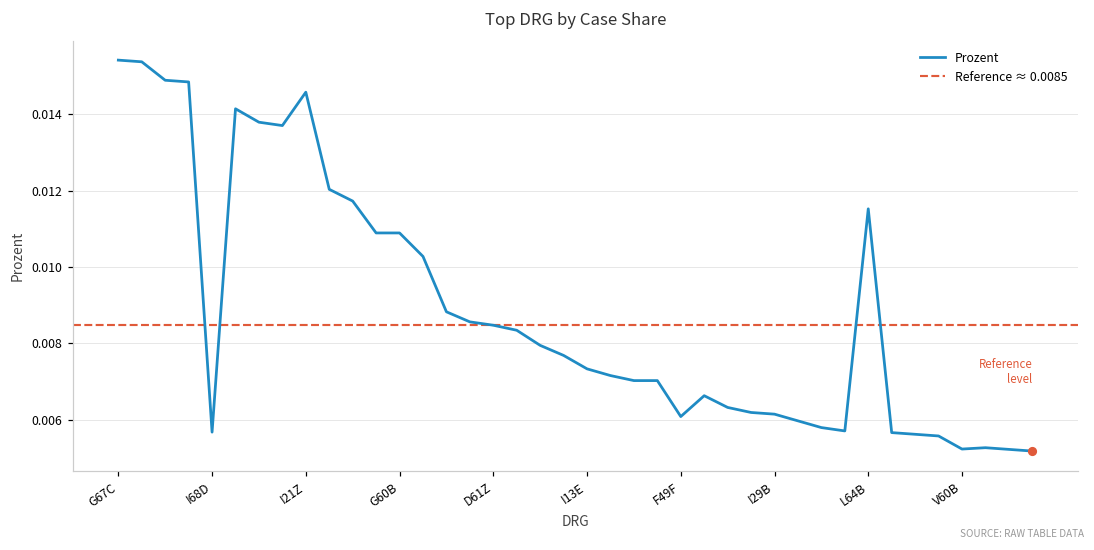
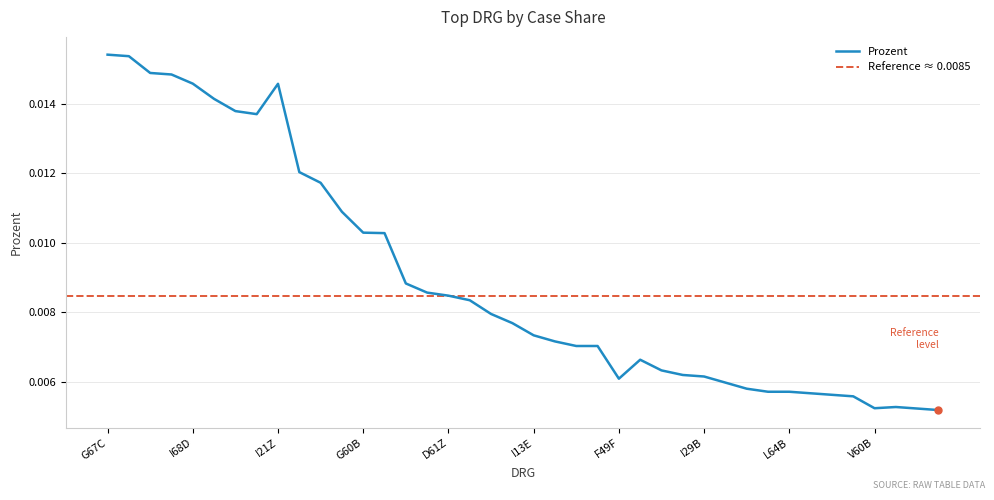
Prozent, I68D: 0.0057 -> 0.0146
Prozent, G60B: 0.0109 -> 0.0103
Prozent, L64B: 0.0115 -> 0.0057
